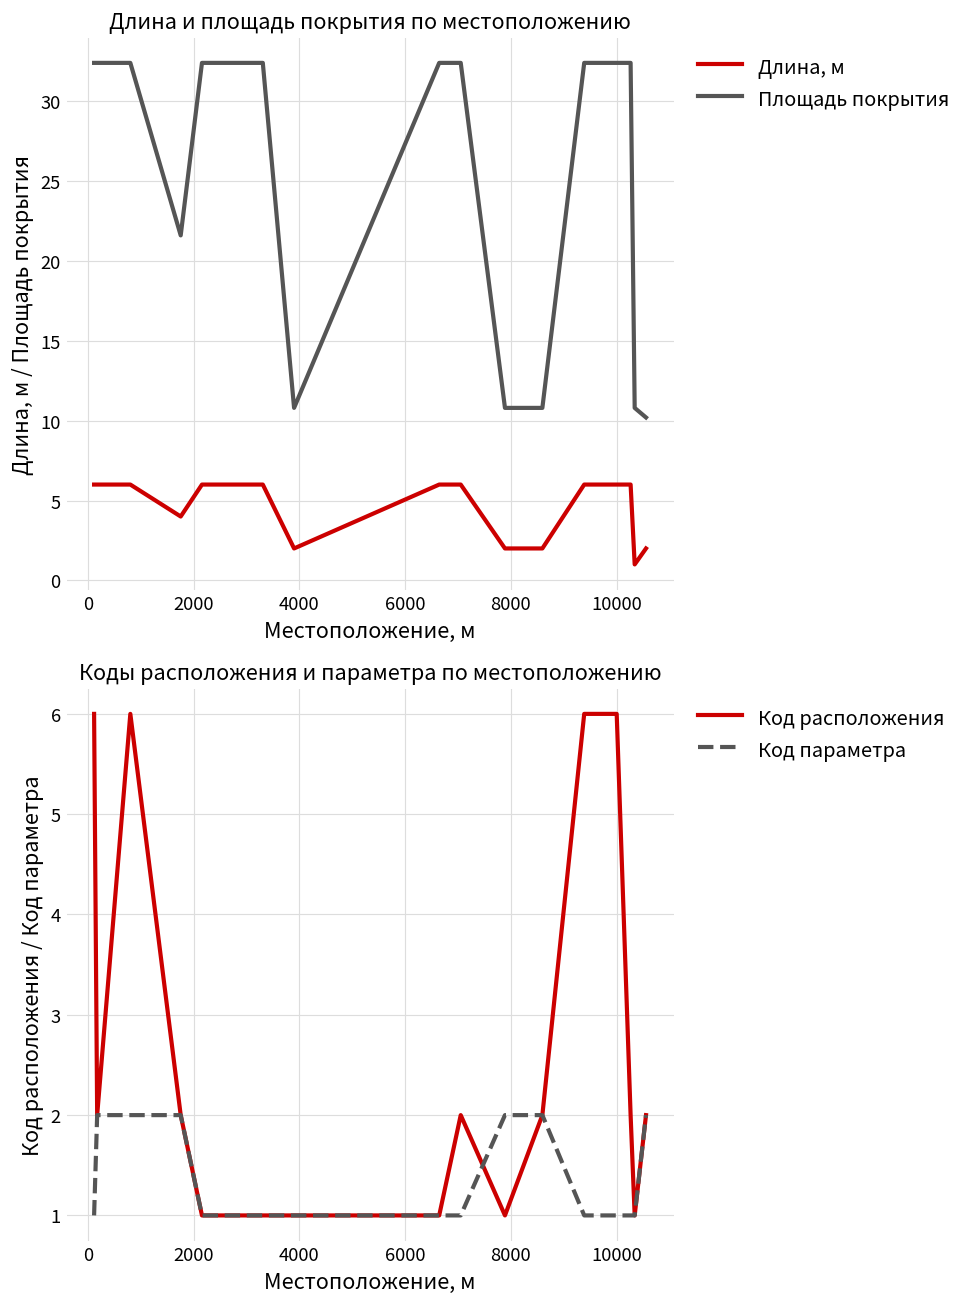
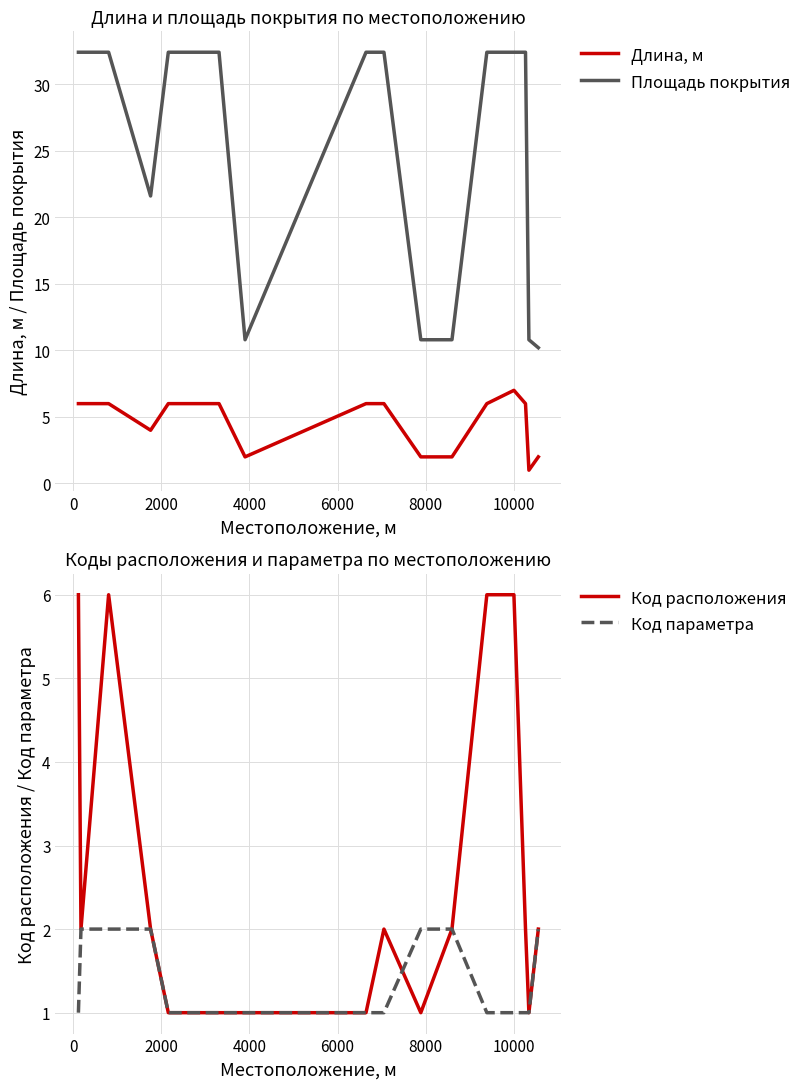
Длина и площадь покрытия по местоположению, Длина, м, 10000: 6 -> 7
